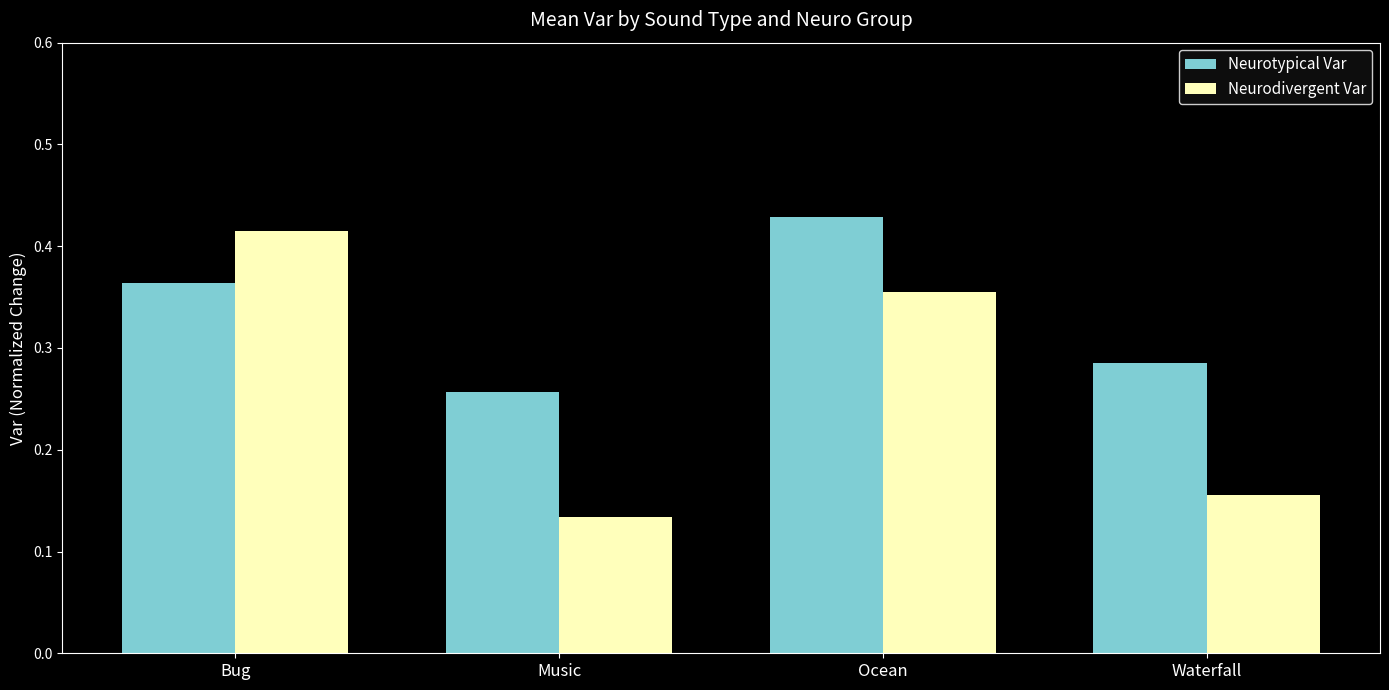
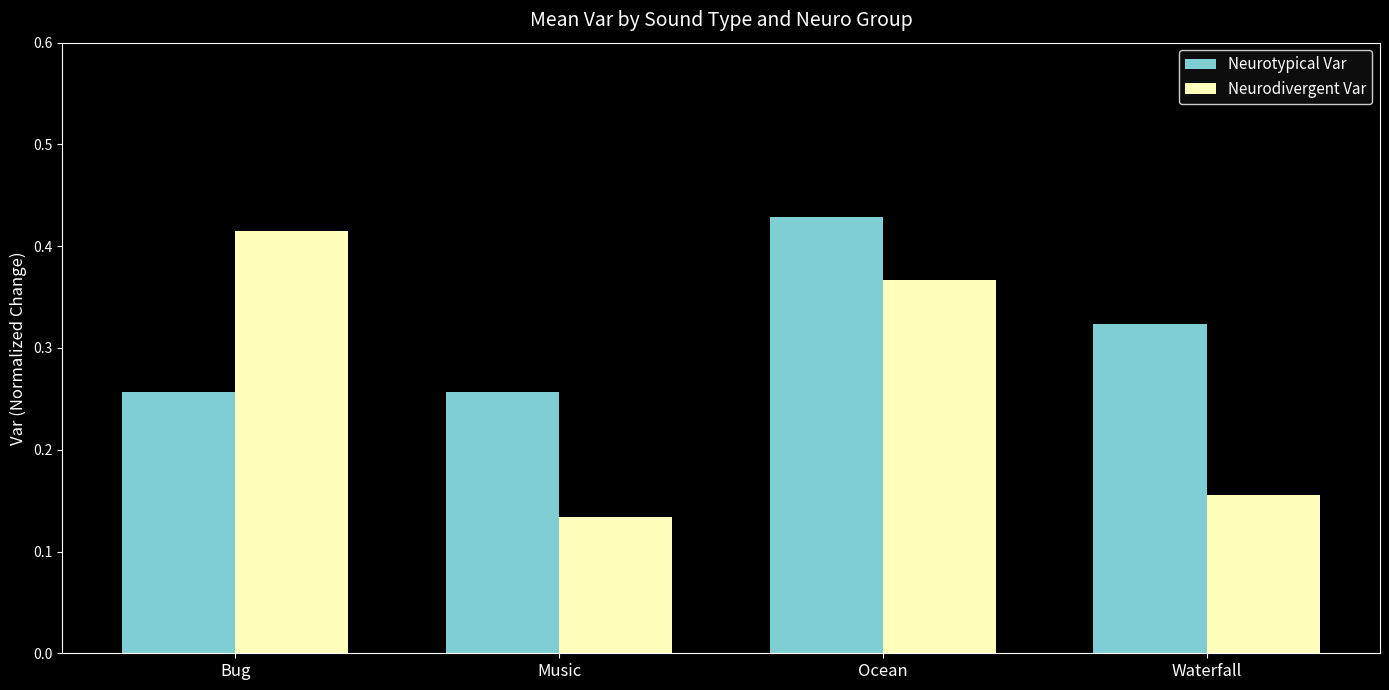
Neurotypical Var, Bug: 0.364 -> 0.257
Neurodivergent Var, Ocean: 0.355 -> 0.367
Neurotypical Var, Waterfall: 0.286 -> 0.324
